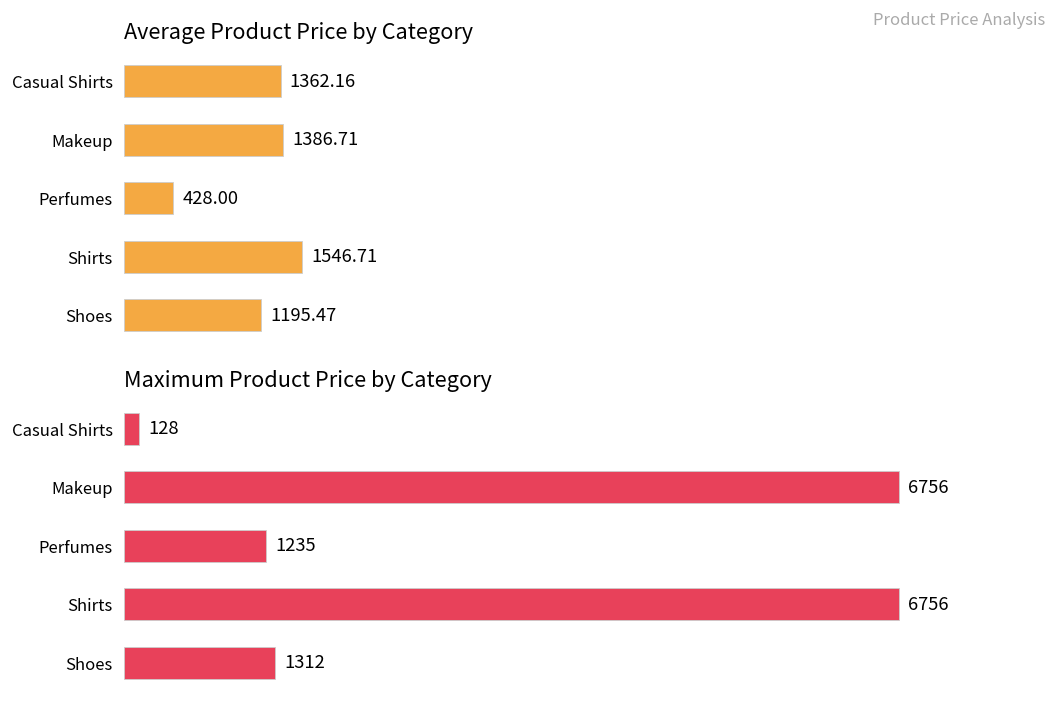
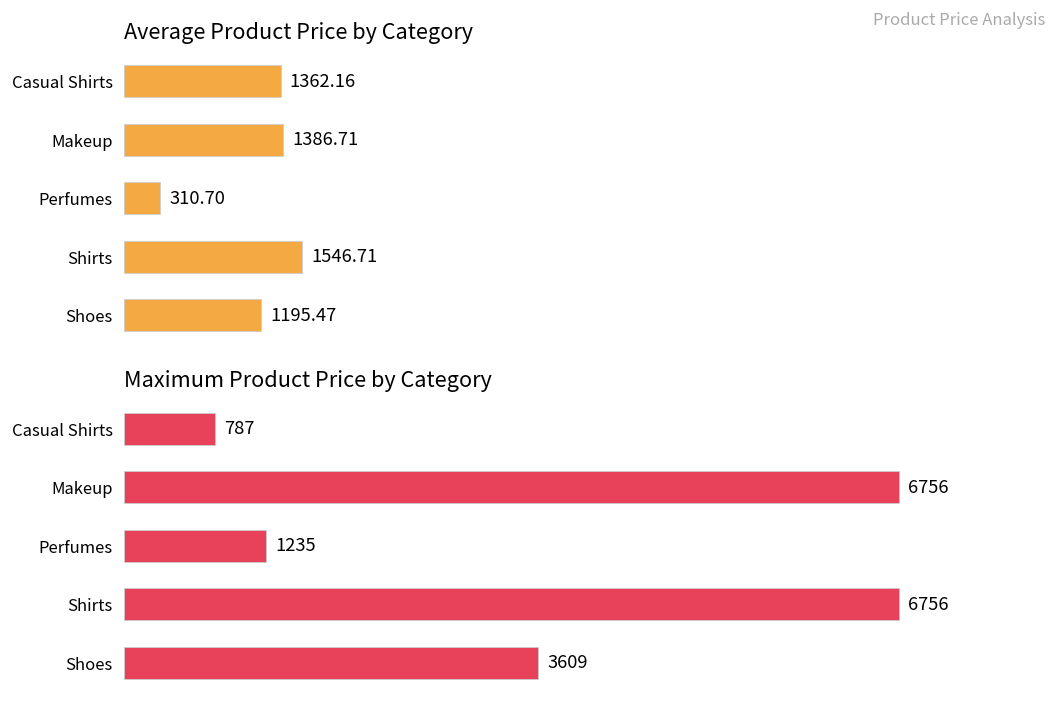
Average Product Price by Category, Perfumes: 428.00 -> 310.70
Maximum Product Price by Category, Casual Shirts: 128 -> 787
Maximum Product Price by Category, Shoes: 1312 -> 3609
